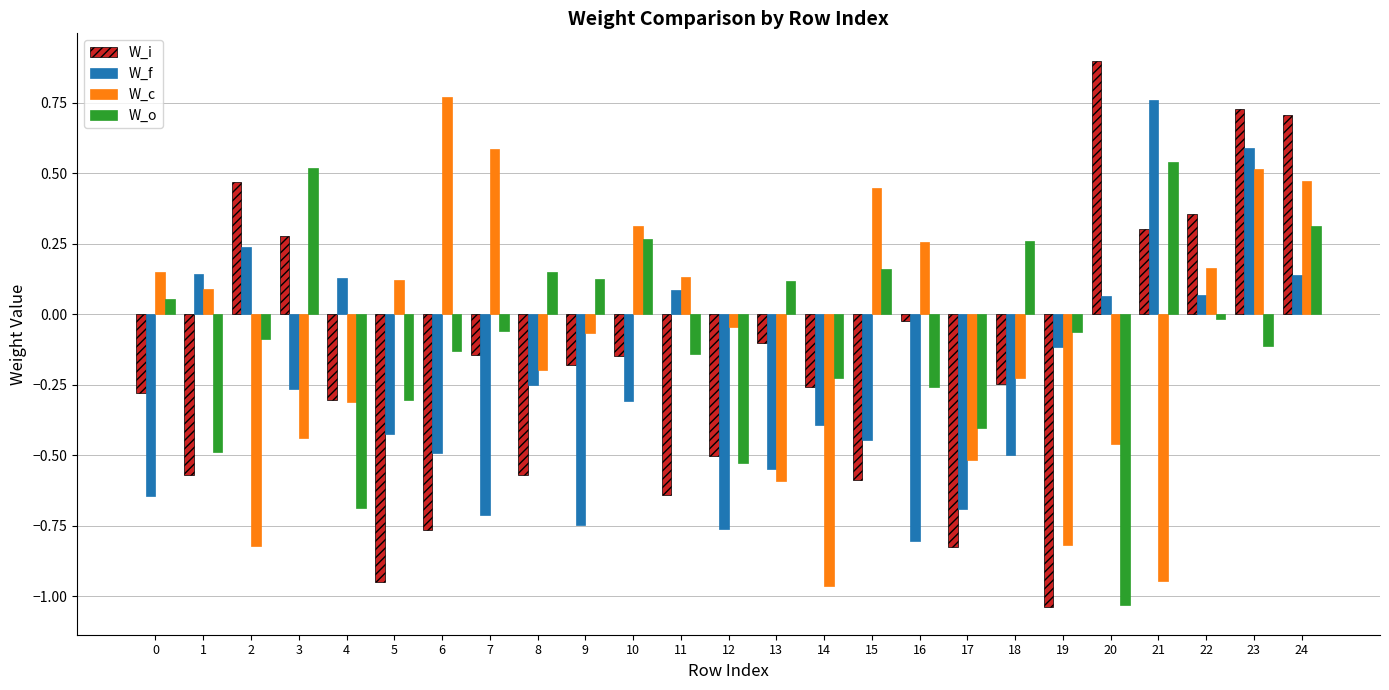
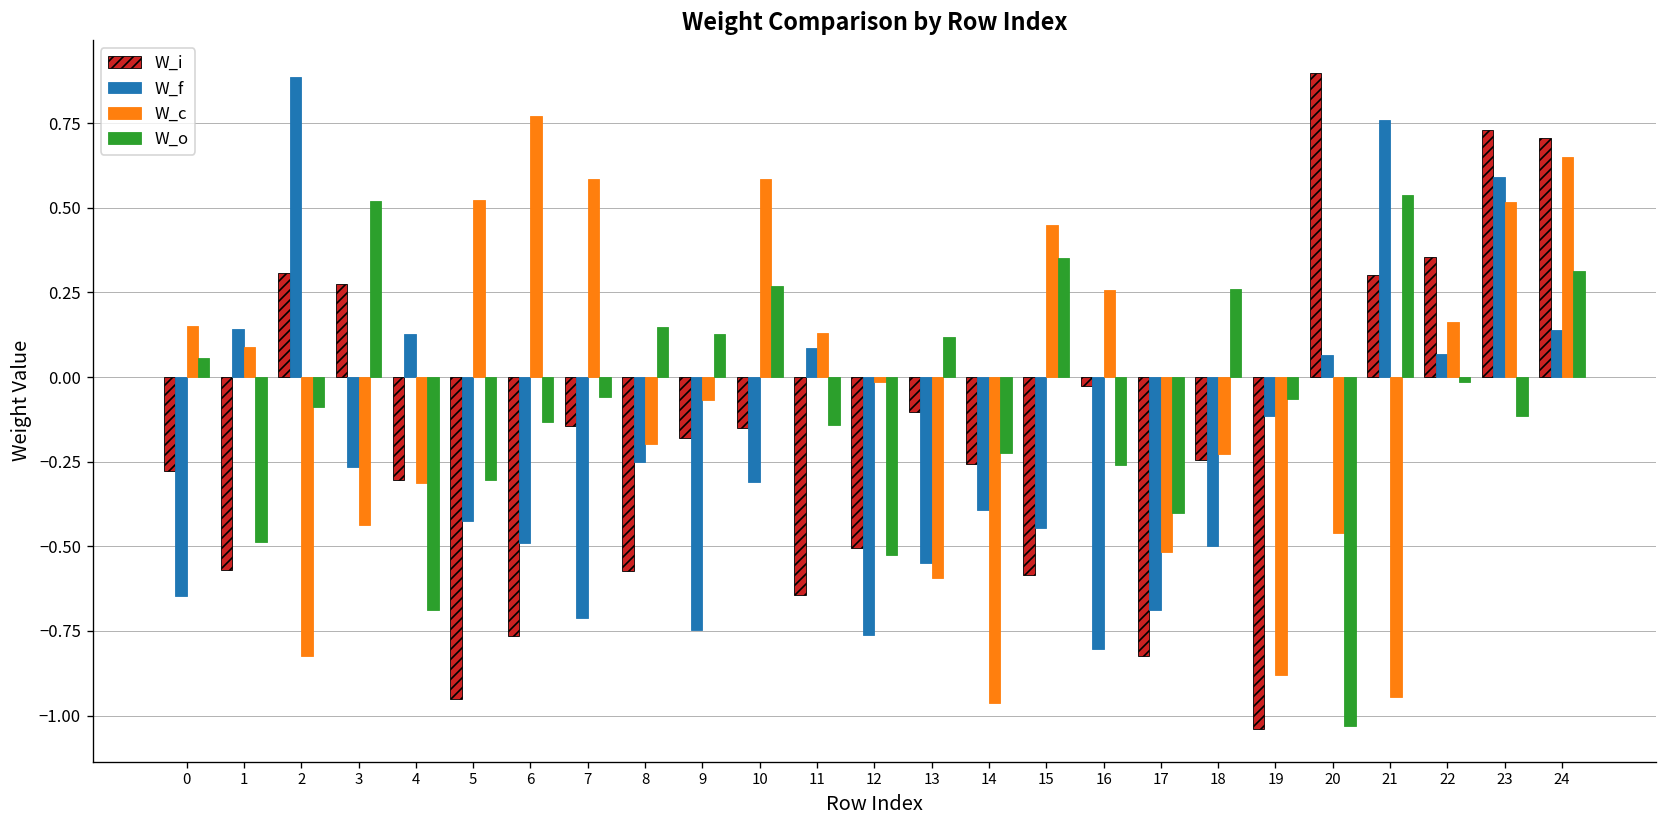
W_i, 2: 0.47 -> 0.31
W_f, 2: 0.24 -> 0.89
W_c, 5: 0.12 -> 0.52
W_c, 10: 0.31 -> 0.59
W_c, 12: -0.05 -> -0.02
W_o, 15: 0.16 -> 0.35
W_c, 19: -0.82 -> -0.88
W_c, 24: 0.47 -> 0.65
